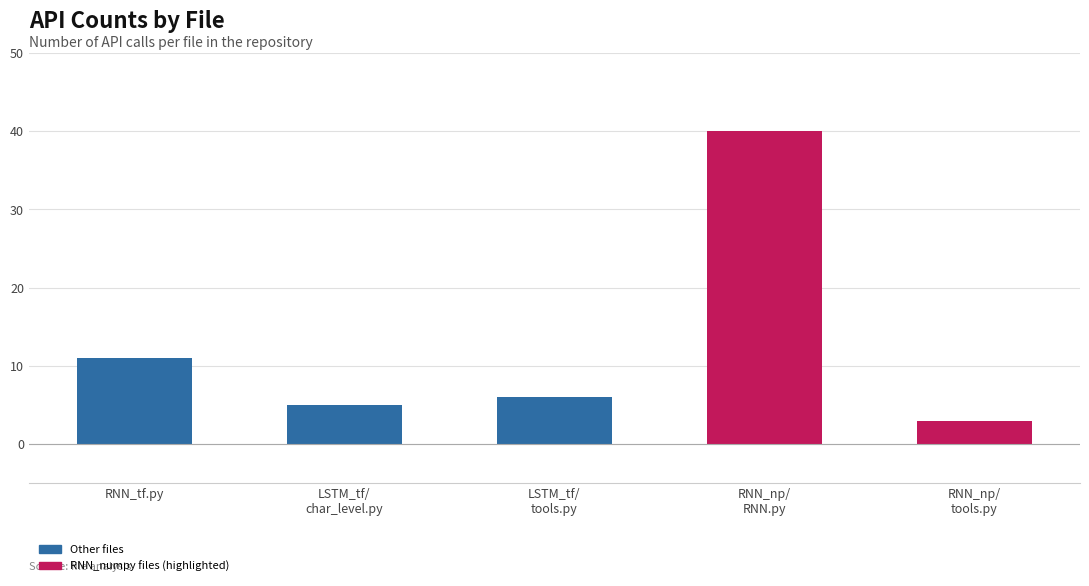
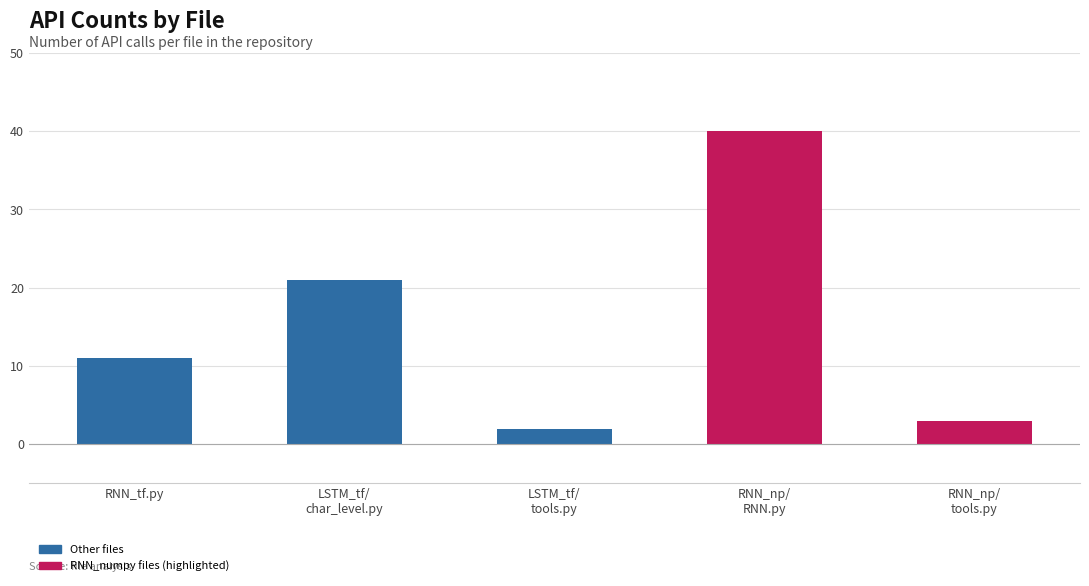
LSTM_tf/ char_level.py: 5 -> 21
LSTM_tf/ tools.py: 6 -> 2
